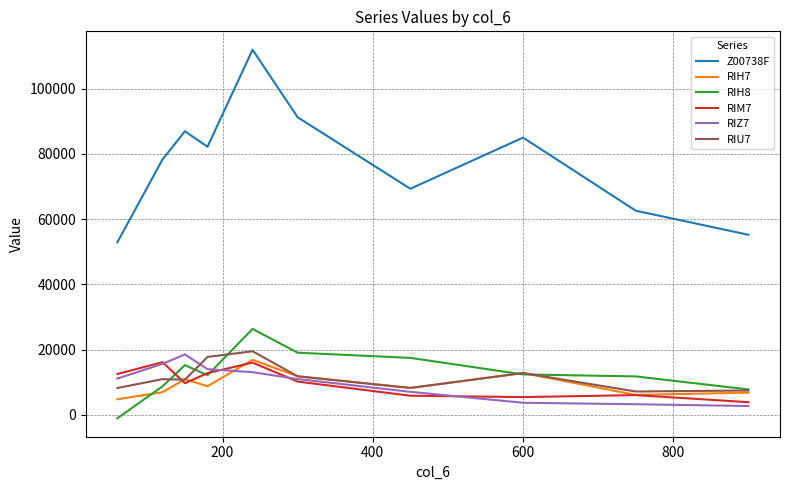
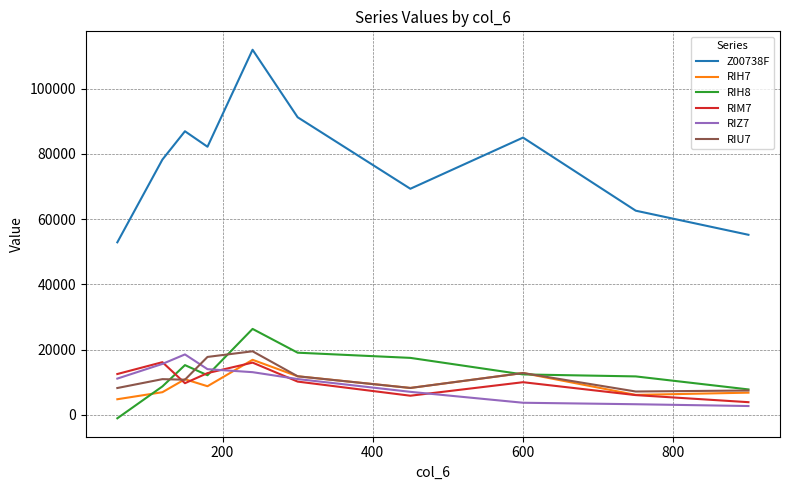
RIM7, 600: 5000 -> 10000
